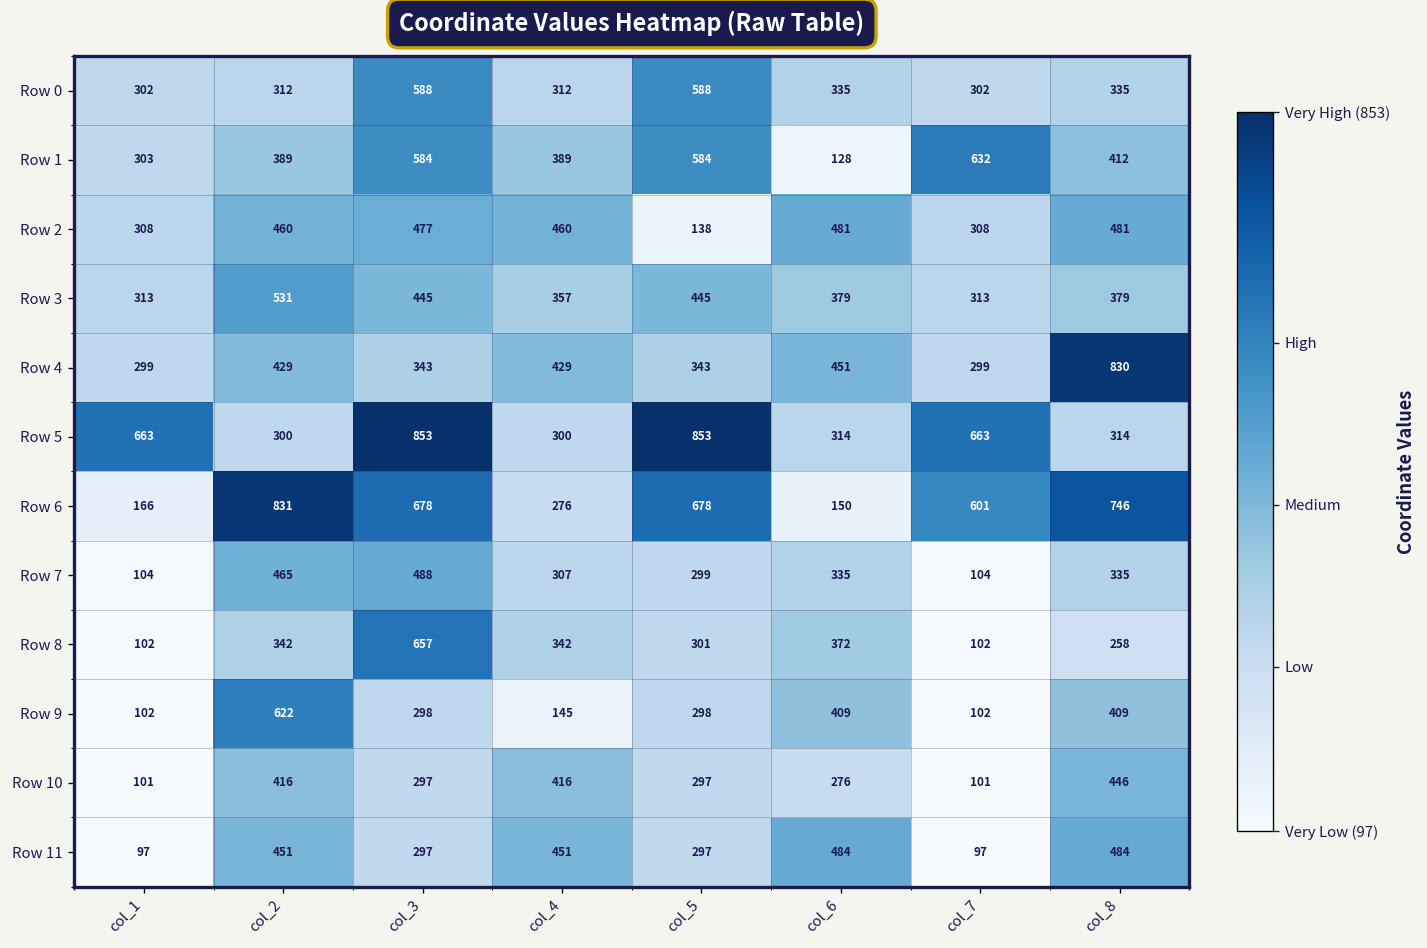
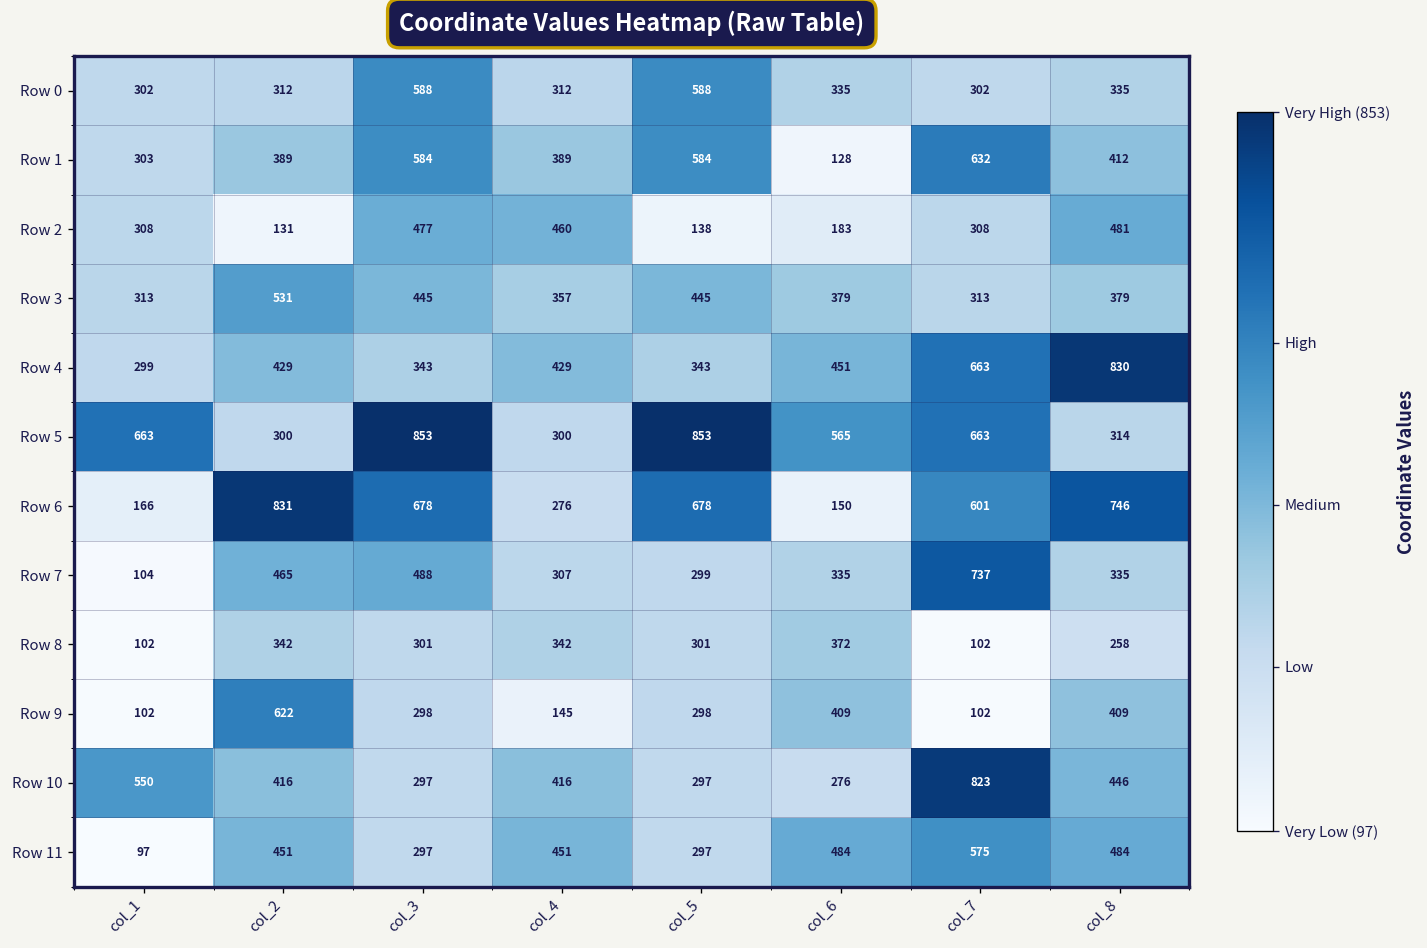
Row 2, col_2: 460 -> 131
Row 2, col_6: 481 -> 183
Row 4, col_7: 299 -> 663
Row 5, col_6: 314 -> 565
Row 7, col_7: 104 -> 737
Row 8, col_3: 657 -> 301
Row 10, col_1: 101 -> 550
Row 10, col_7: 101 -> 823
Row 11, col_7: 97 -> 575
